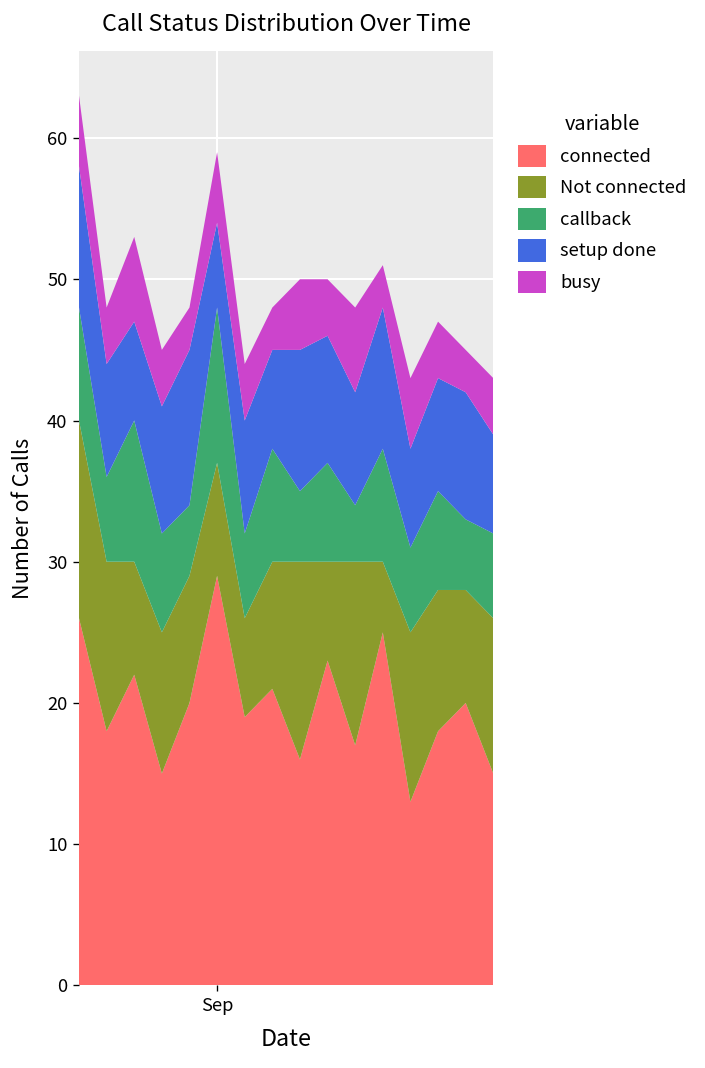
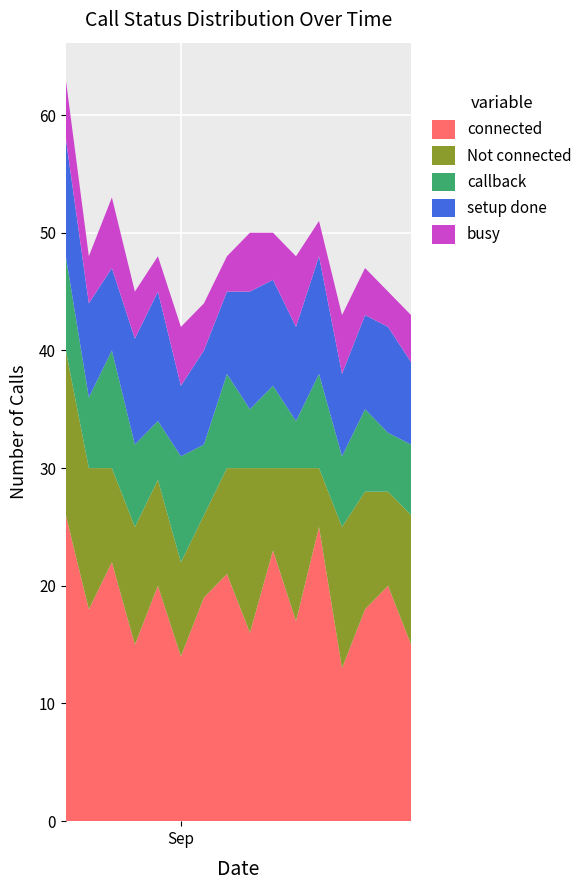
connected, Sep: 29 -> 14
callback, Sep: 11 -> 9
